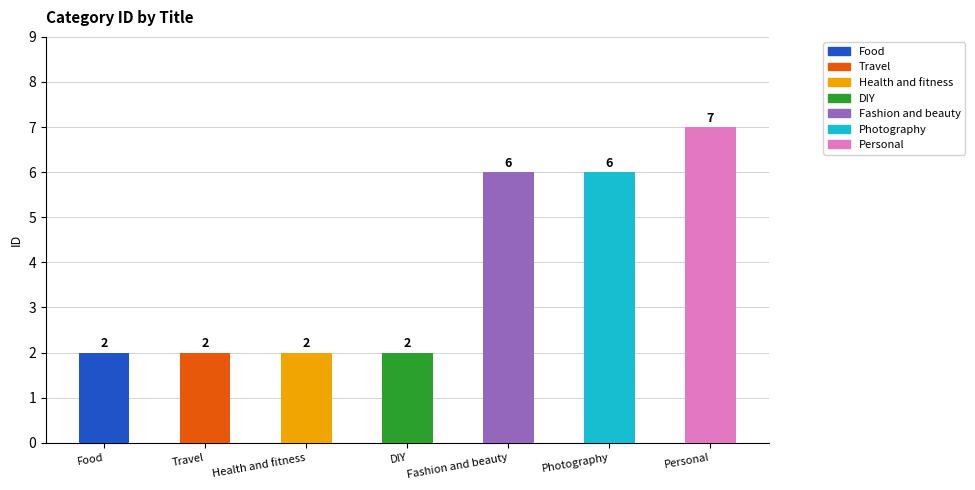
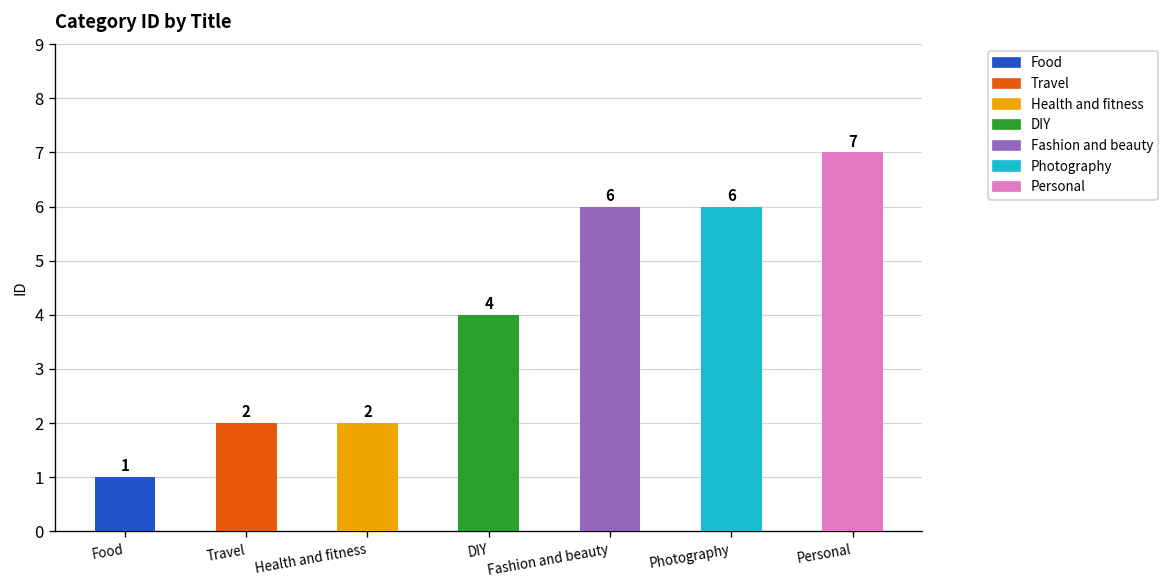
Food: 2 -> 1
DIY: 2 -> 4
